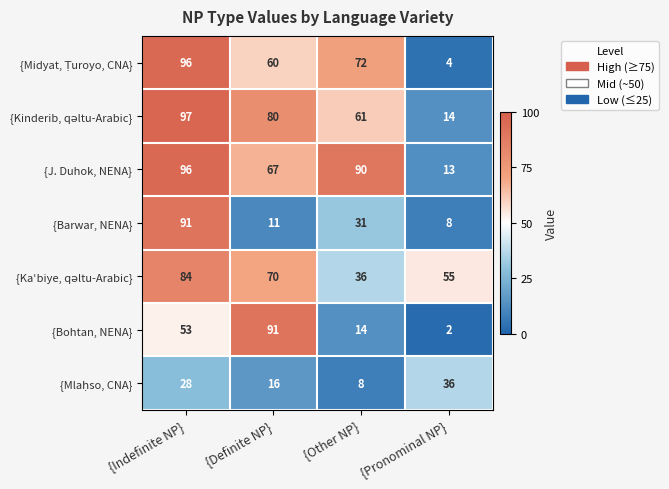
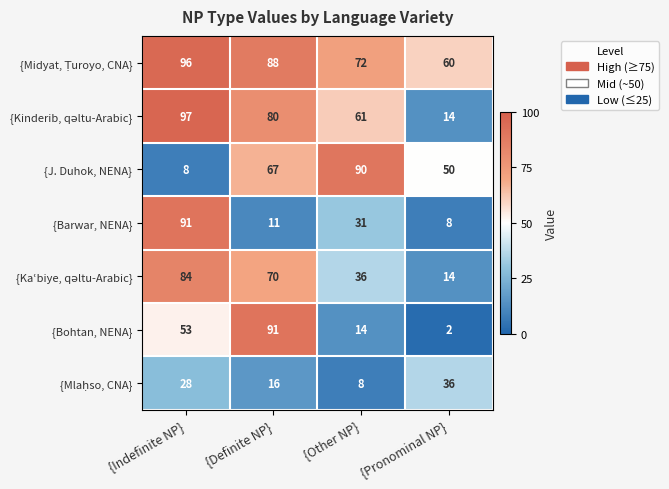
{Midyat, Ṭuroyo, CNA}, {Definite NP}: 60 -> 88
{Midyat, Ṭuroyo, CNA}, {Pronominal NP}: 4 -> 60
{J. Duhok, NENA}, {Indefinite NP}: 96 -> 8
{J. Duhok, NENA}, {Pronominal NP}: 13 -> 50
{Kaʿbiye, qəltu-Arabic}, {Pronominal NP}: 55 -> 14
